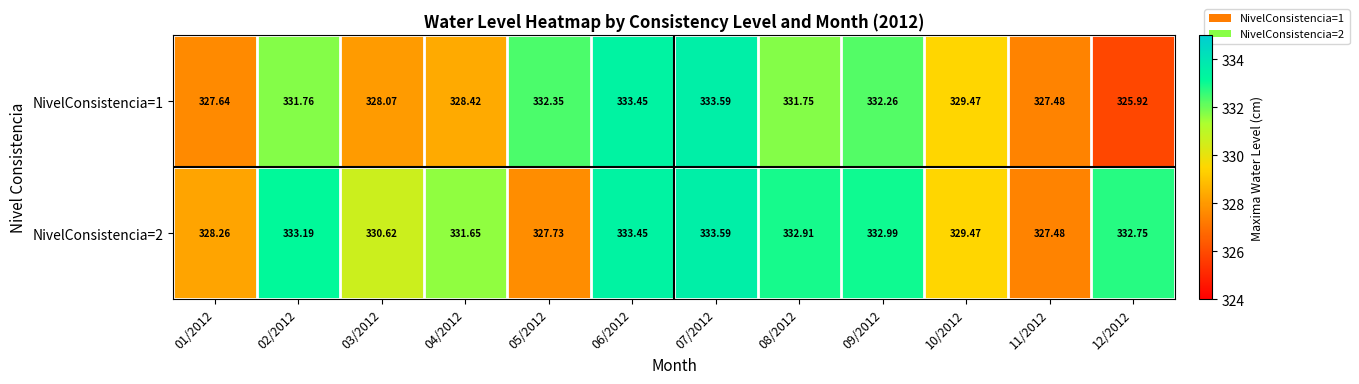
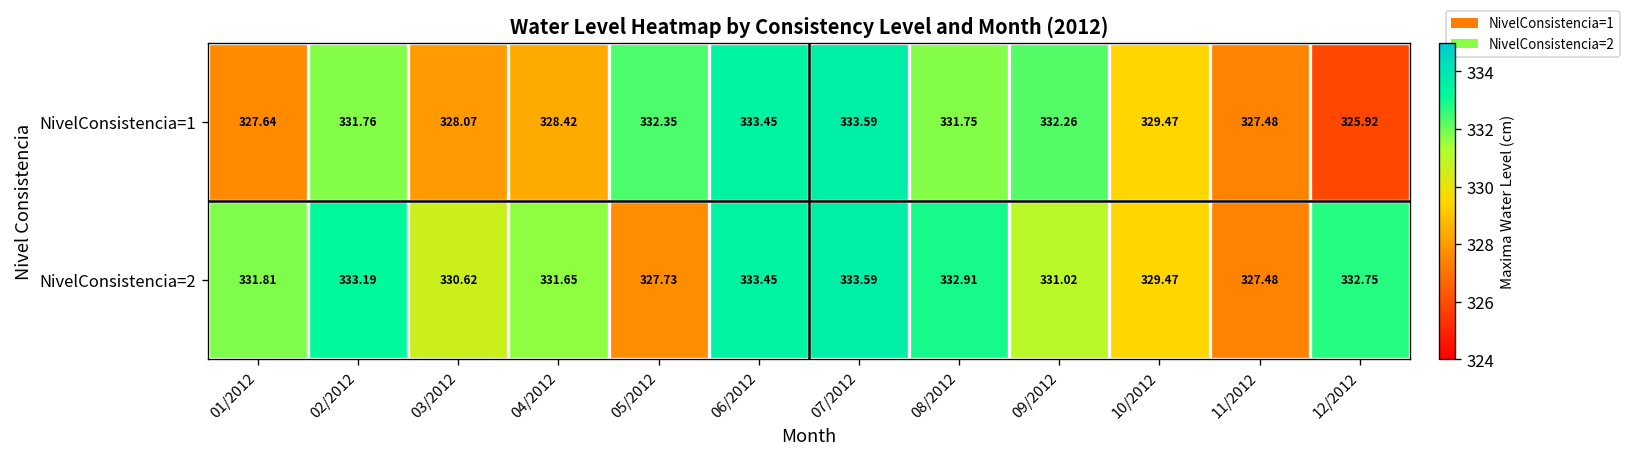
NivelConsistencia=2, 01/2012: 328.26 -> 331.81
NivelConsistencia=2, 09/2012: 332.99 -> 331.02
